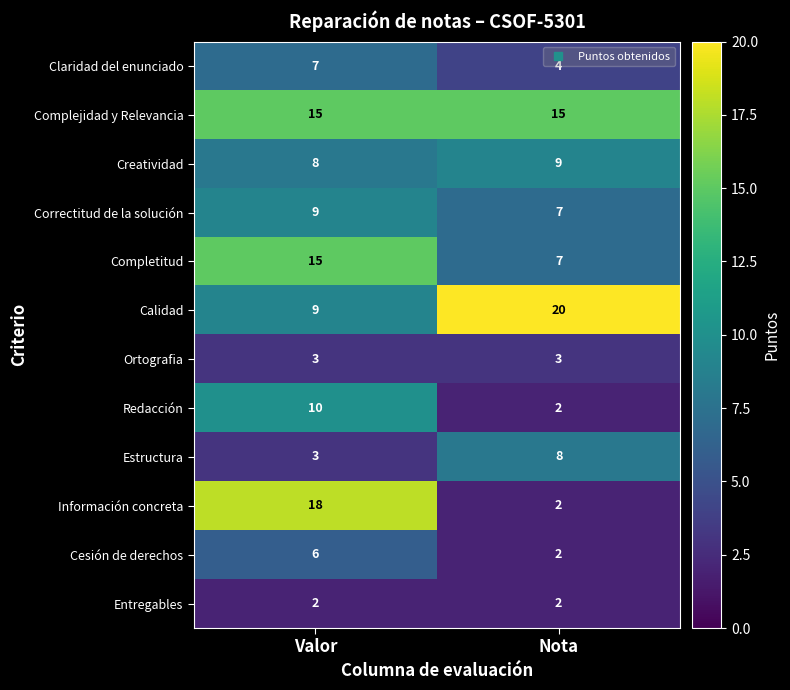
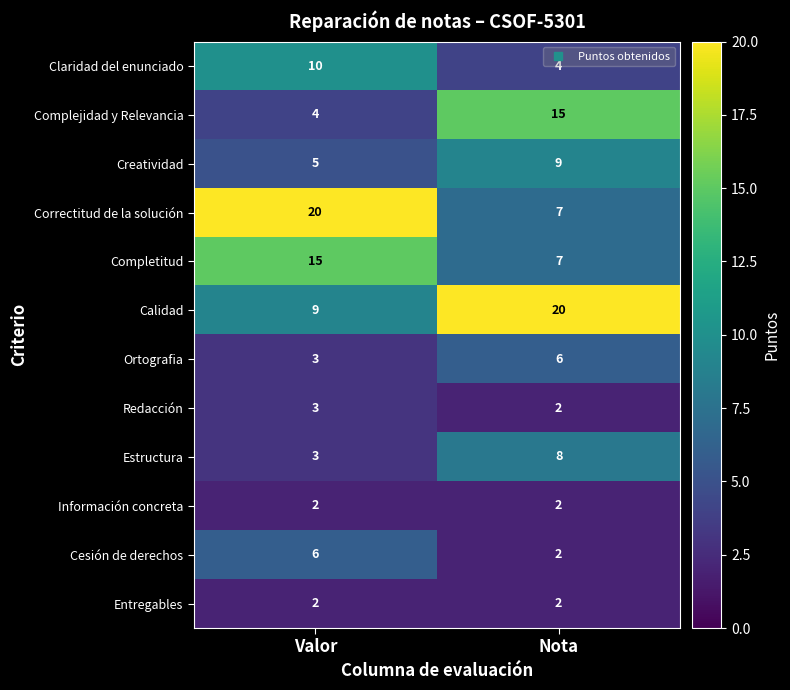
Claridad del enunciado, Valor: 7 -> 10
Complejidad y Relevancia, Valor: 15 -> 4
Creatividad, Valor: 8 -> 5
Correctitud de la solución, Valor: 9 -> 20
Ortografia, Nota: 3 -> 6
Redacción, Valor: 10 -> 3
Información concreta, Valor: 18 -> 2
